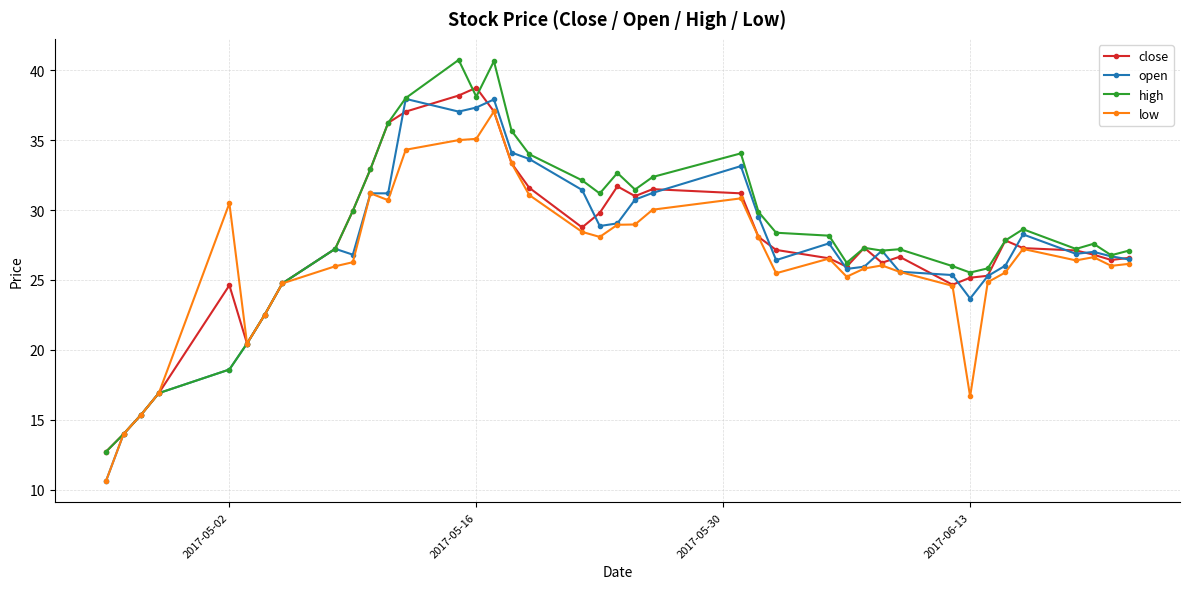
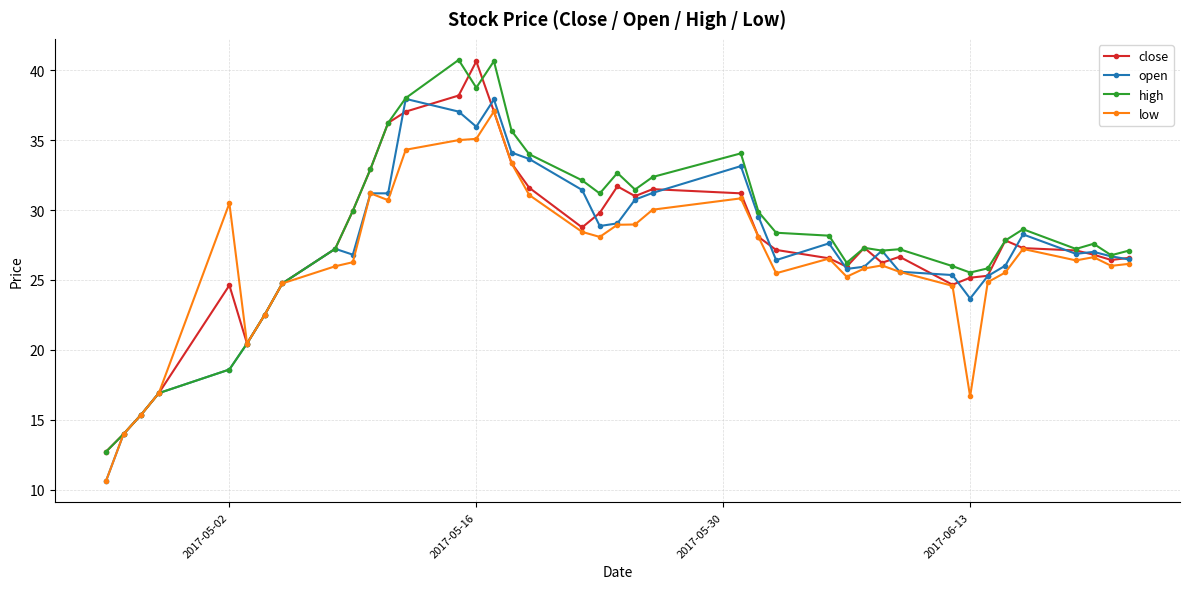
close, 2017-05-16: 38.8 -> 40.7
open, 2017-05-16: 37.3 -> 36.0
high, 2017-05-16: 38.1 -> 38.8
